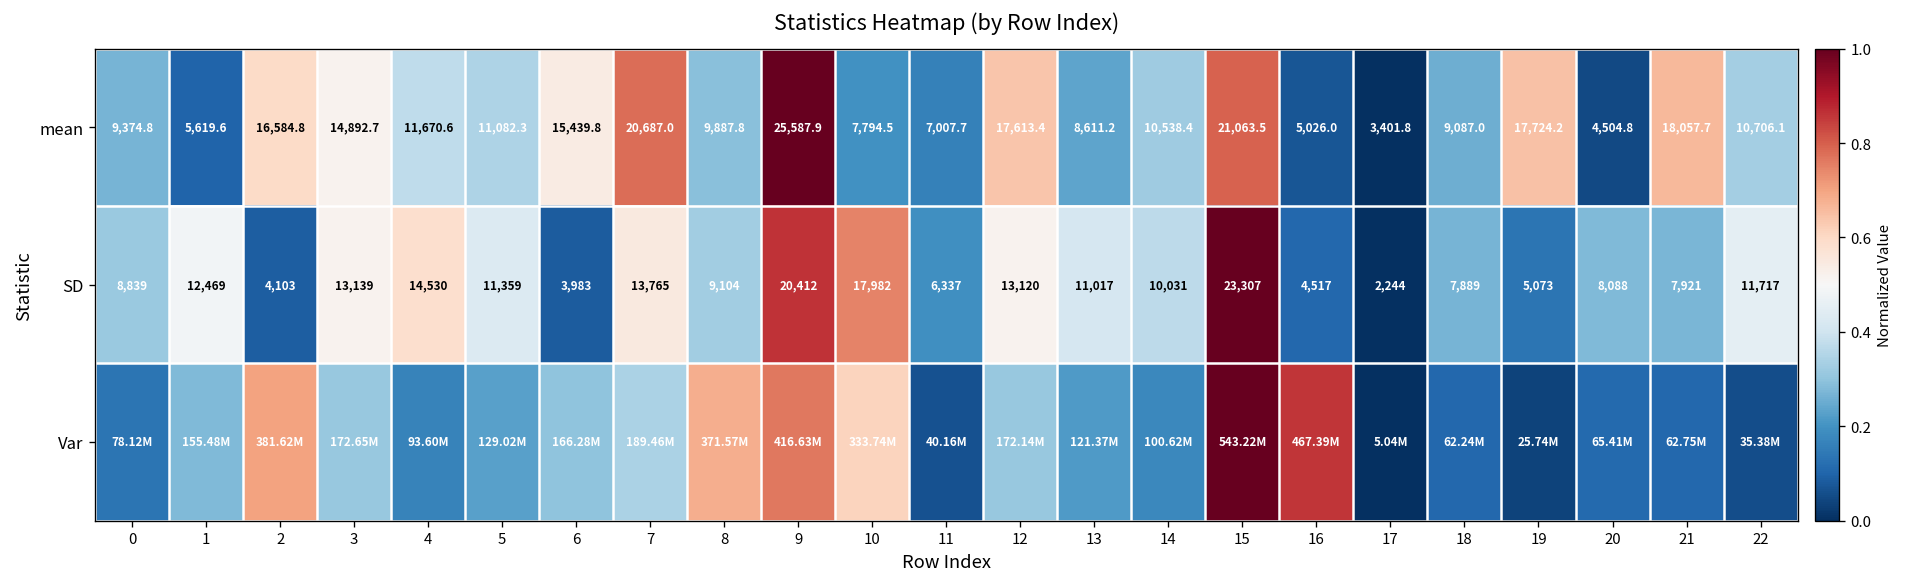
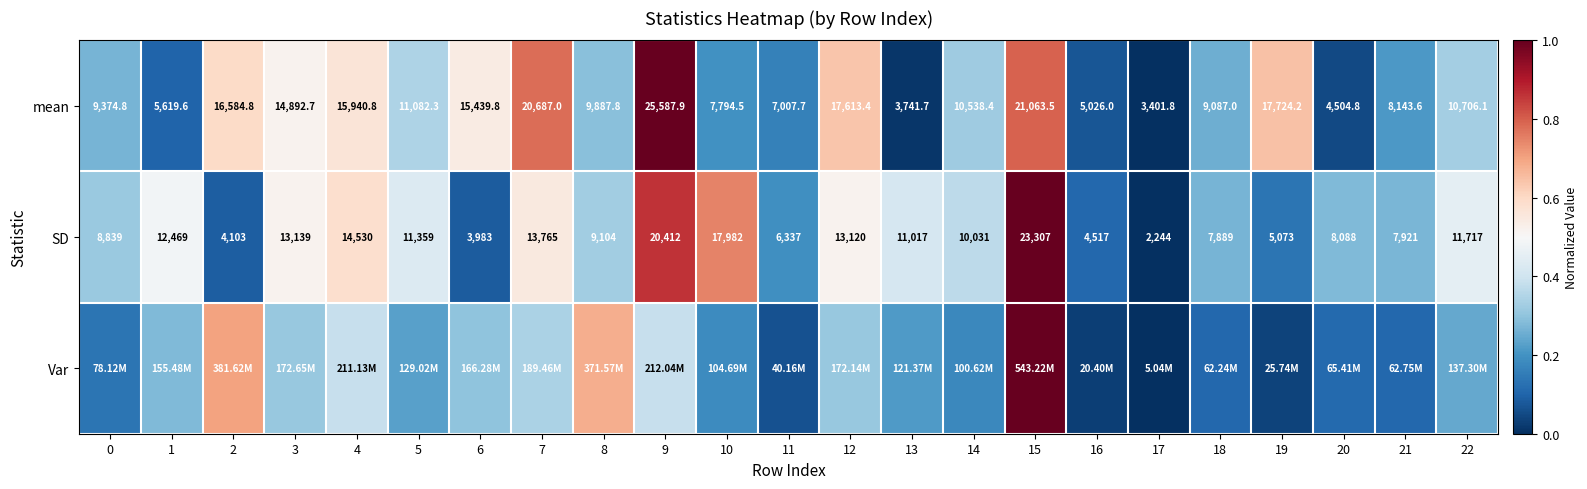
mean, 4: 11,670.6 -> 15,940.8
mean, 13: 8,611.2 -> 3,741.7
mean, 21: 18,057.7 -> 8,143.6
Var, 4: 93.60M -> 211.13M
Var, 9: 416.63M -> 212.04M
Var, 10: 333.74M -> 104.69M
Var, 16: 467.39M -> 20.40M
Var, 22: 35.38M -> 137.30M
